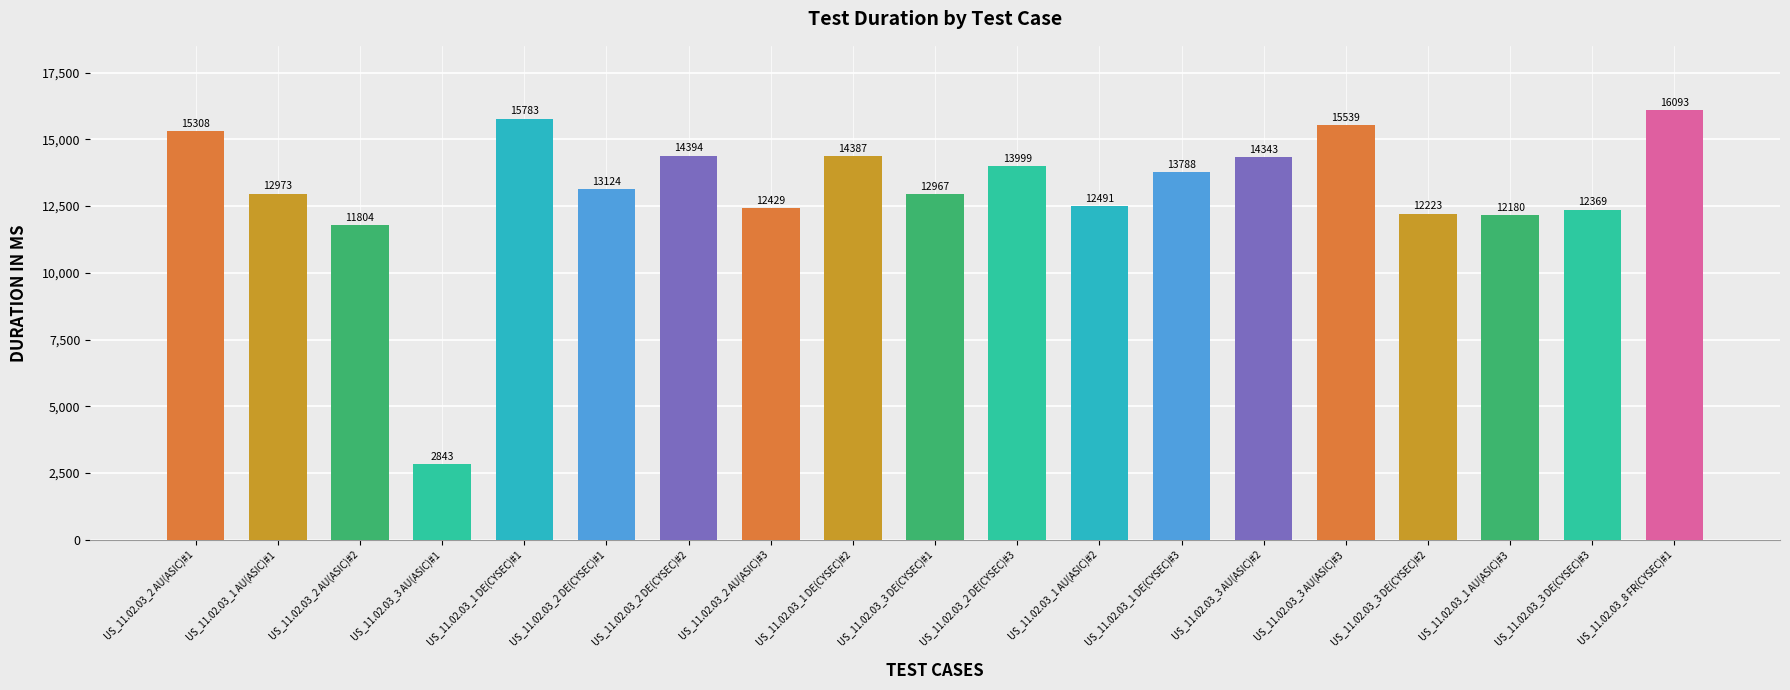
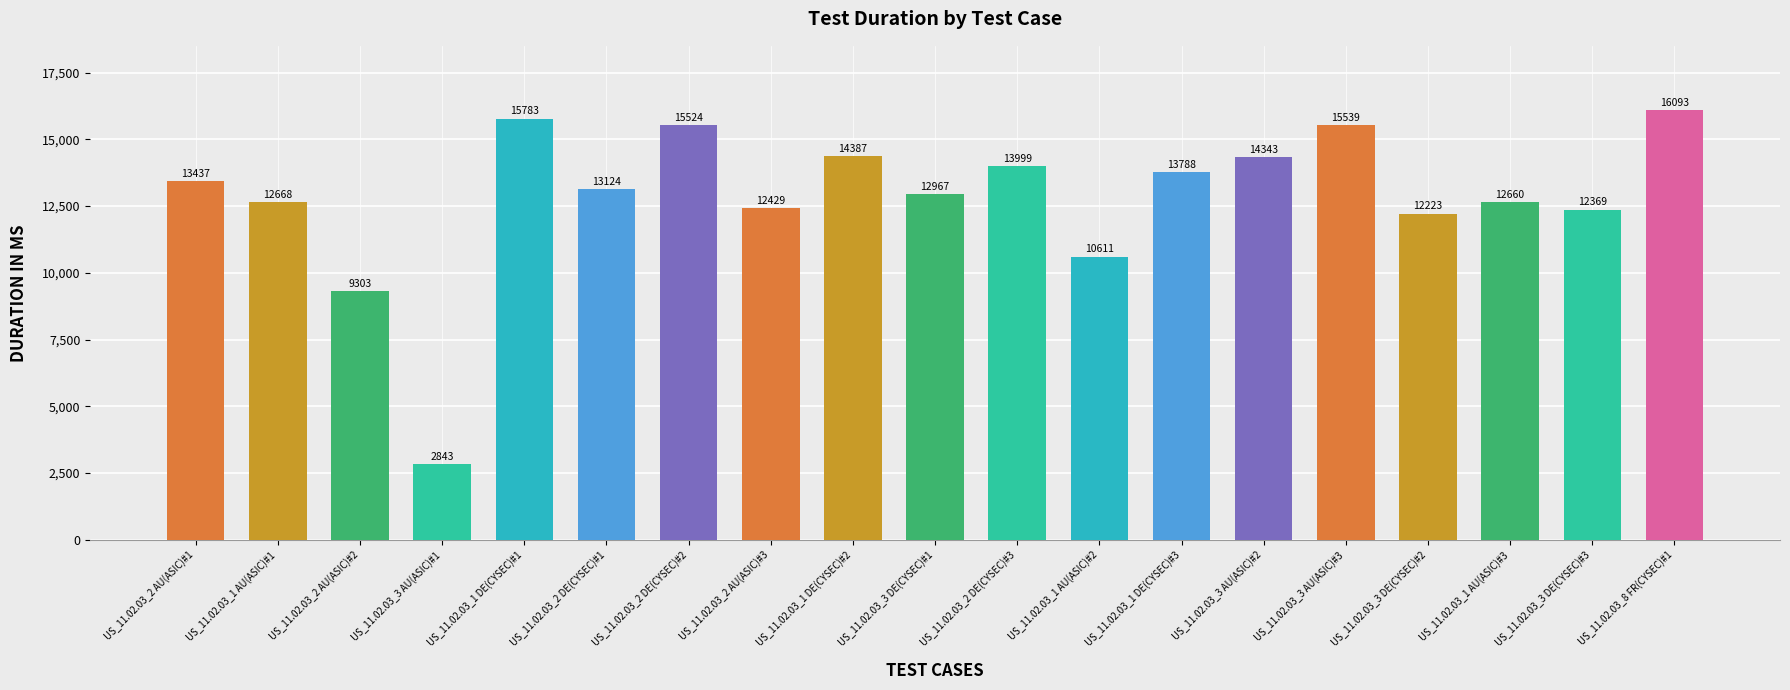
US_11.02.03_2 AU(ASIC)#1: 15308 -> 13437
US_11.02.03_1 AU(ASIC)#1: 12973 -> 12668
US_11.02.03_2 AU(ASIC)#2: 11804 -> 9303
US_11.02.03_2 DE(CYSEC)#2: 14394 -> 15524
US_11.02.03_1 AU(ASIC)#2: 12491 -> 10611
US_11.02.03_1 AU(ASIC)#3: 12180 -> 12660
